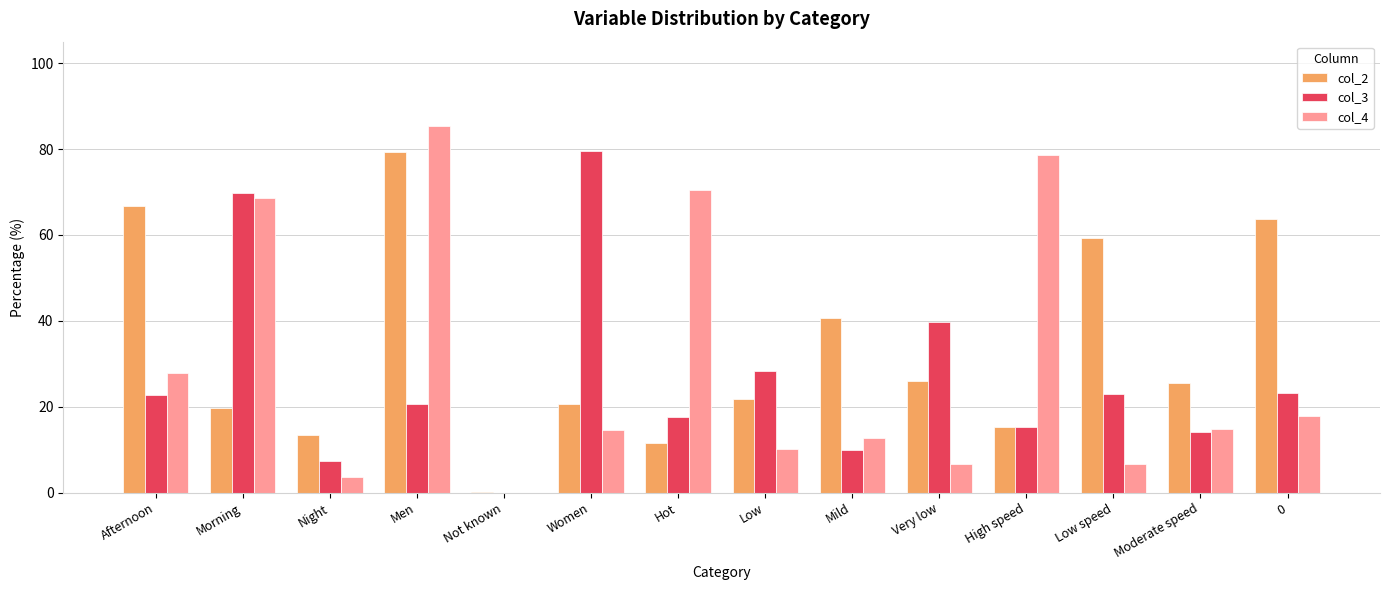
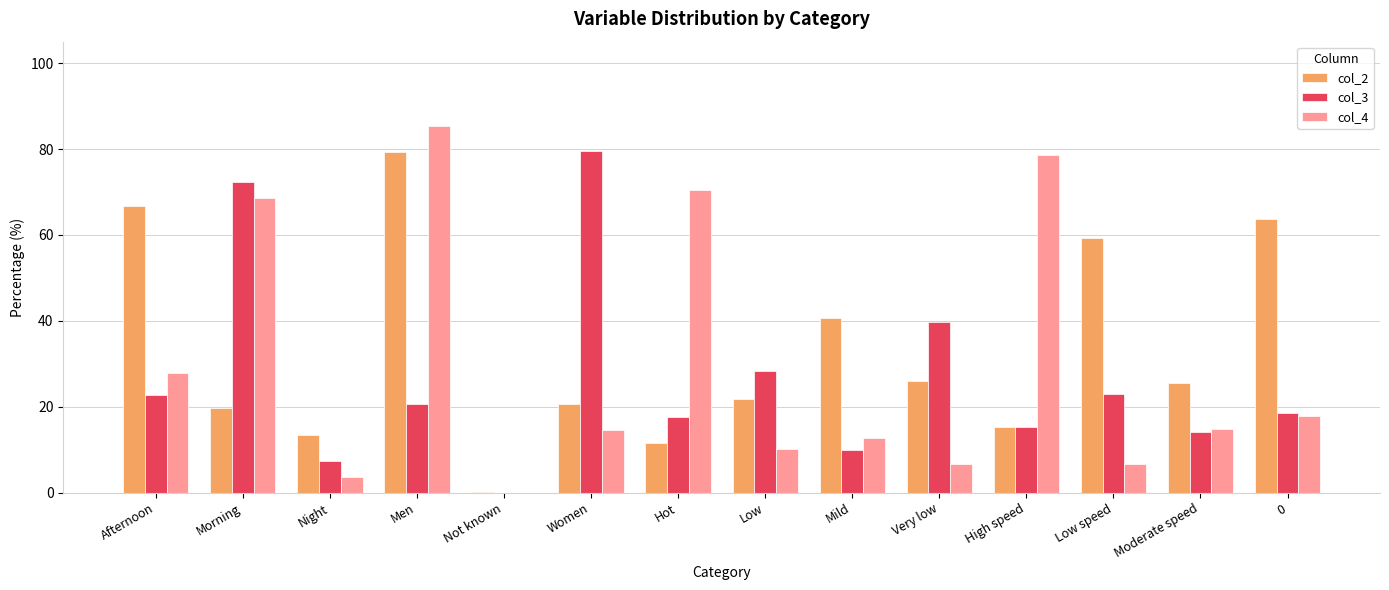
col_3, Morning: 70 -> 72
col_3, 0: 23 -> 19
